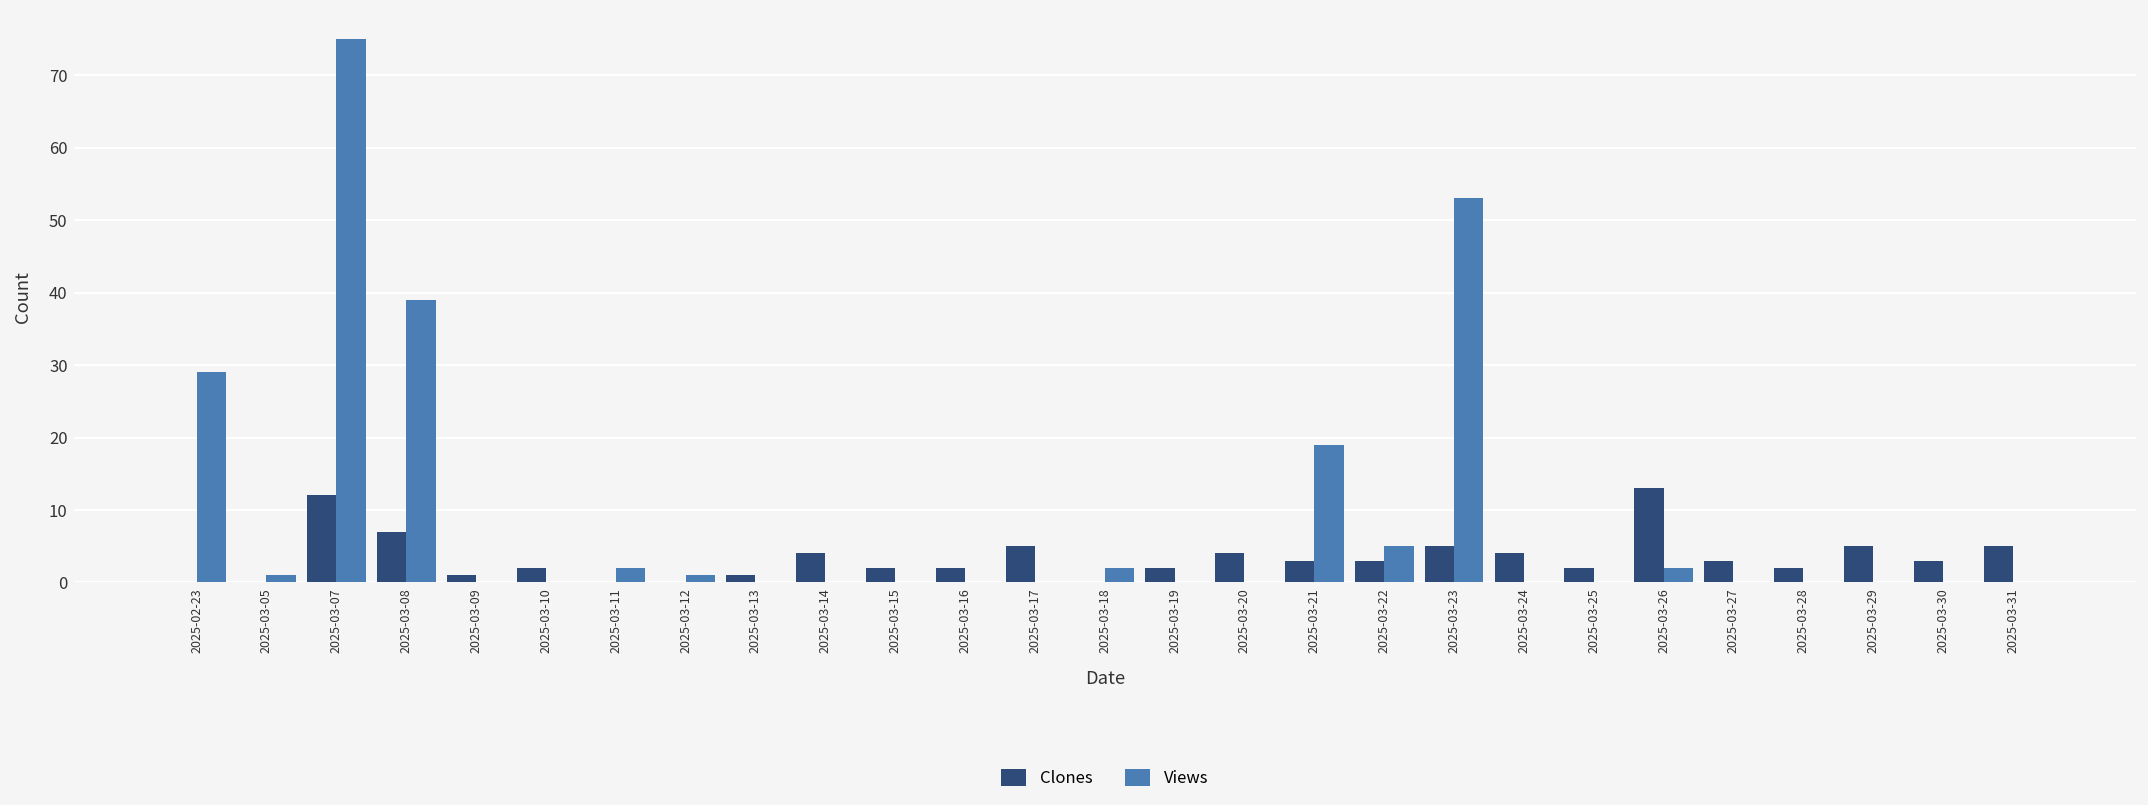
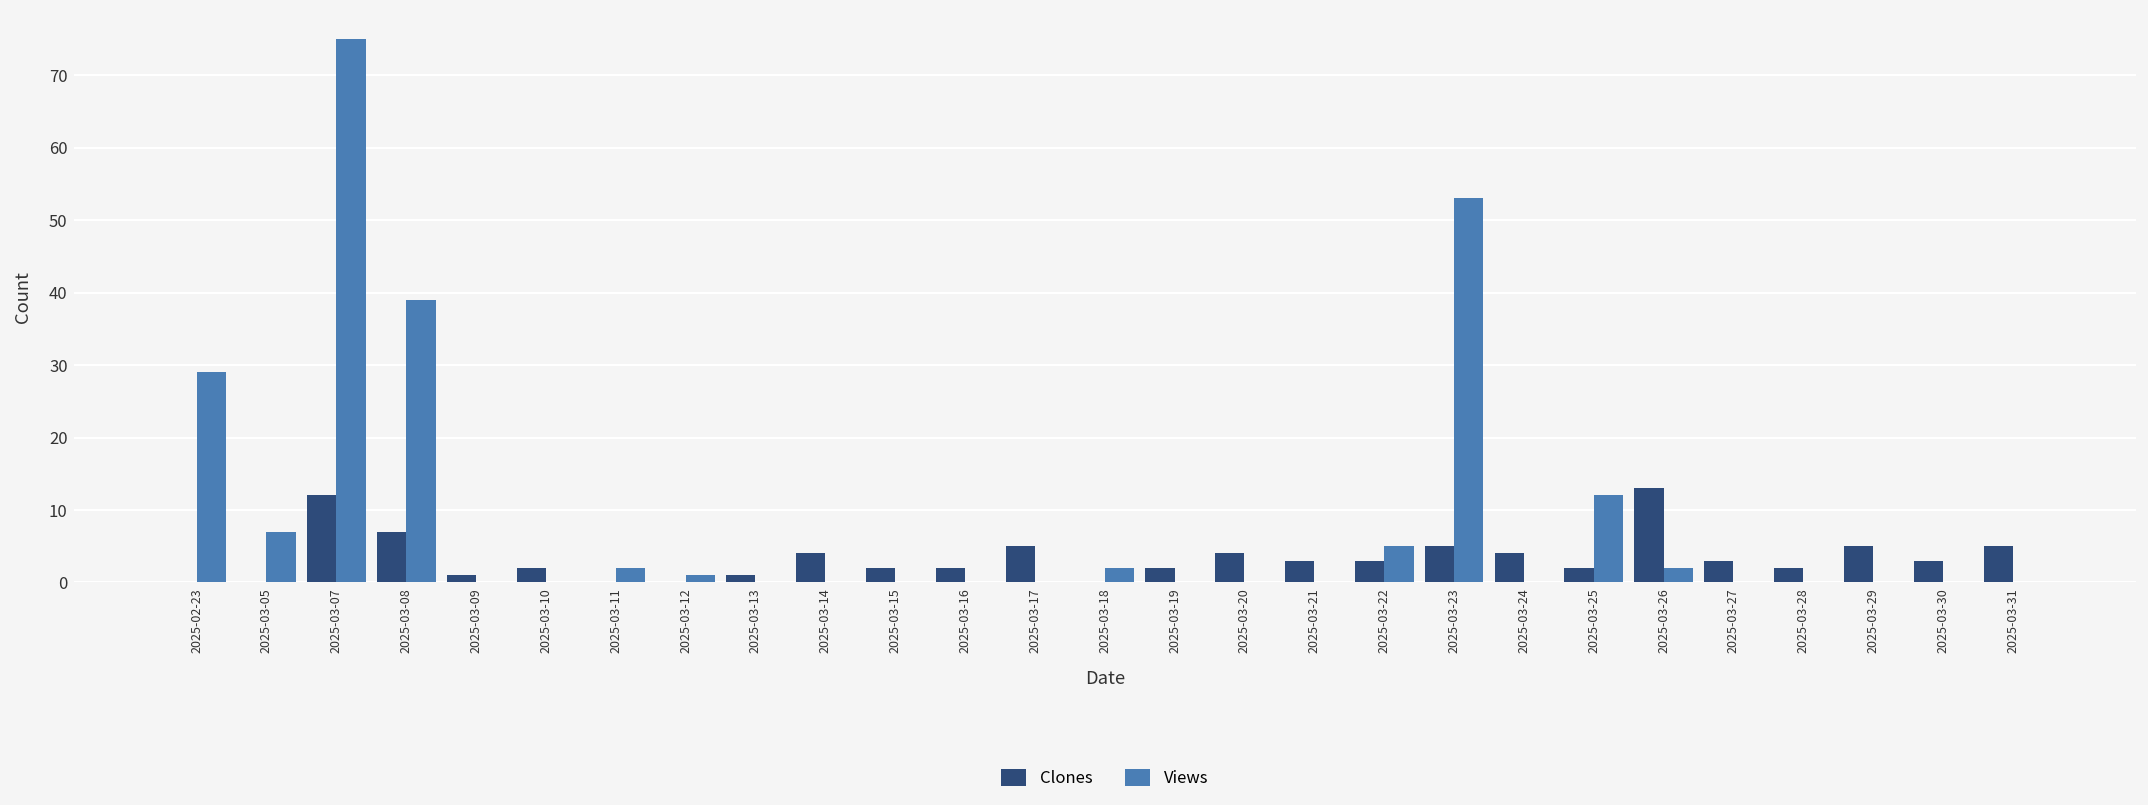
Views, 2025-03-05: 1 -> 7
Views, 2025-03-21: 19 -> 0
Views, 2025-03-25: 0 -> 12
